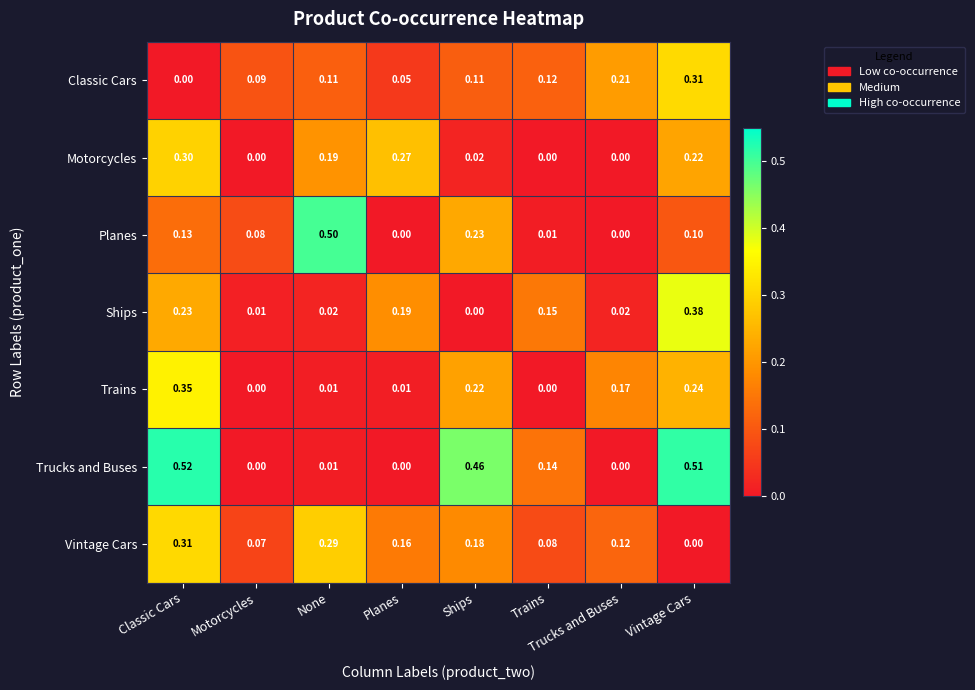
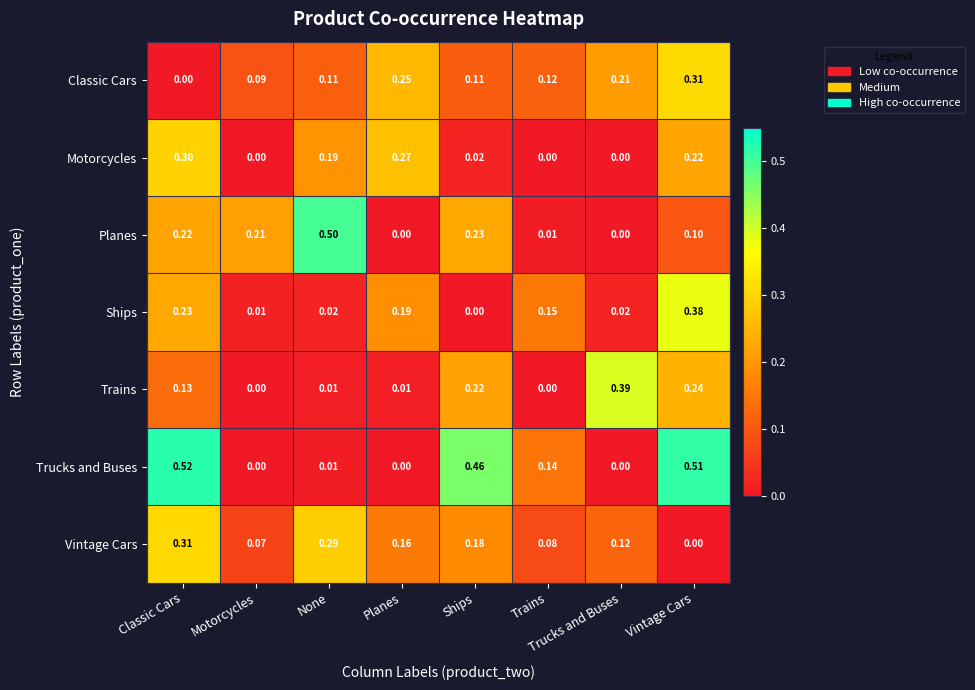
Classic Cars, Planes: 0.05 -> 0.25
Planes, Classic Cars: 0.13 -> 0.22
Planes, Motorcycles: 0.08 -> 0.21
Trains, Classic Cars: 0.35 -> 0.13
Trains, Trucks and Buses: 0.17 -> 0.39
